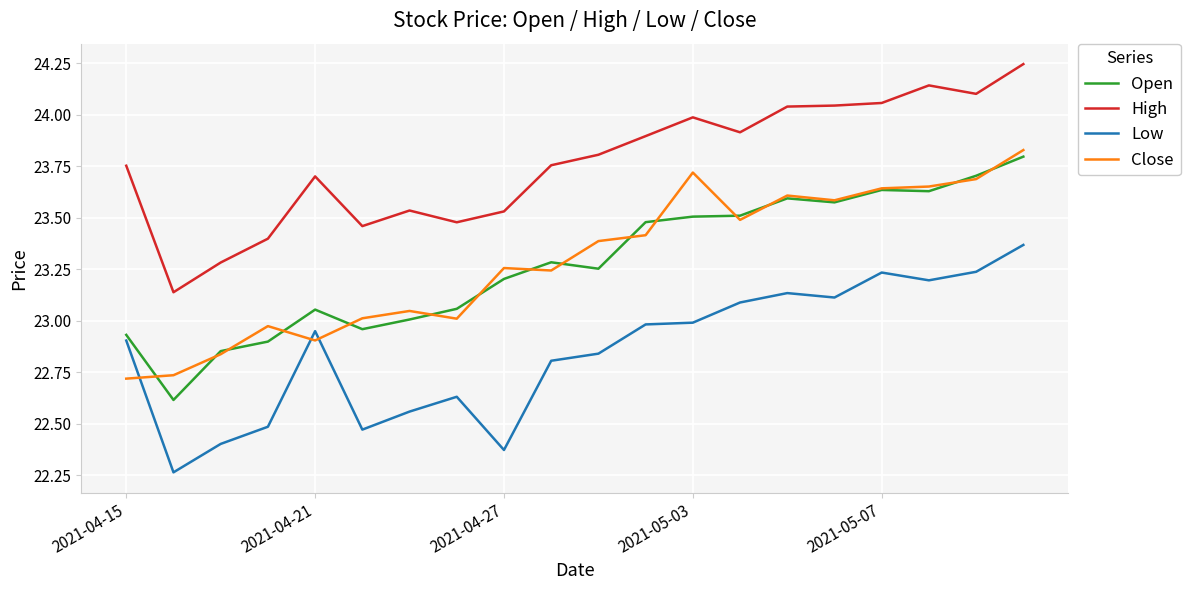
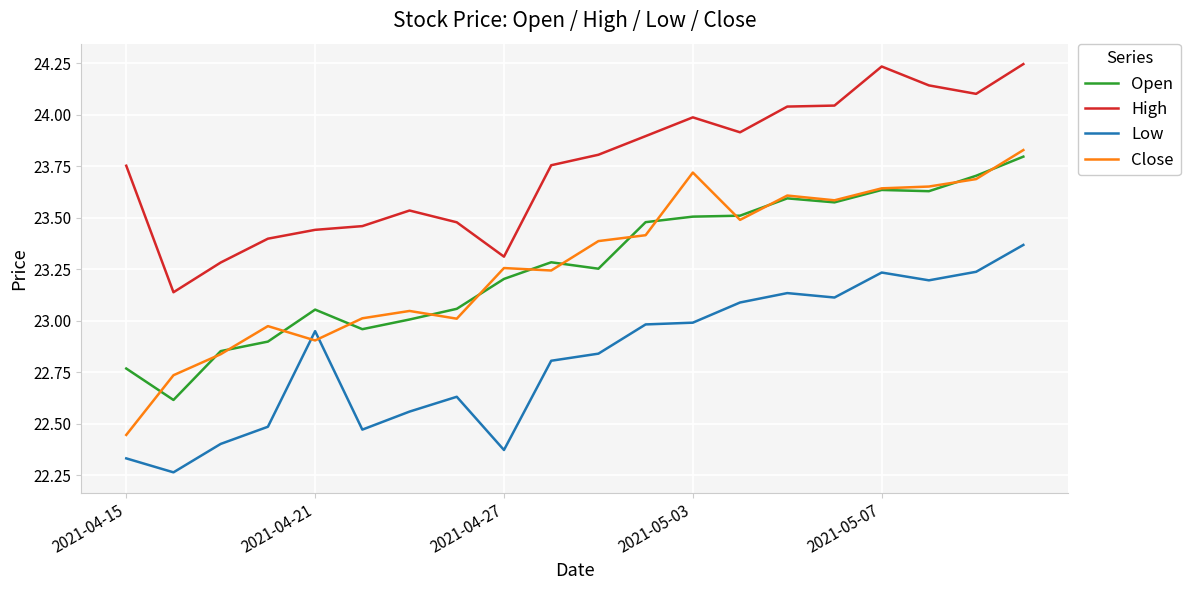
Open, 2021-04-15: 22.93 -> 22.77
Low, 2021-04-15: 22.90 -> 22.33
Close, 2021-04-15: 22.72 -> 22.44
High, 2021-04-21: 23.70 -> 23.44
High, 2021-04-27: 23.53 -> 23.31
High, 2021-05-07: 24.06 -> 24.23
